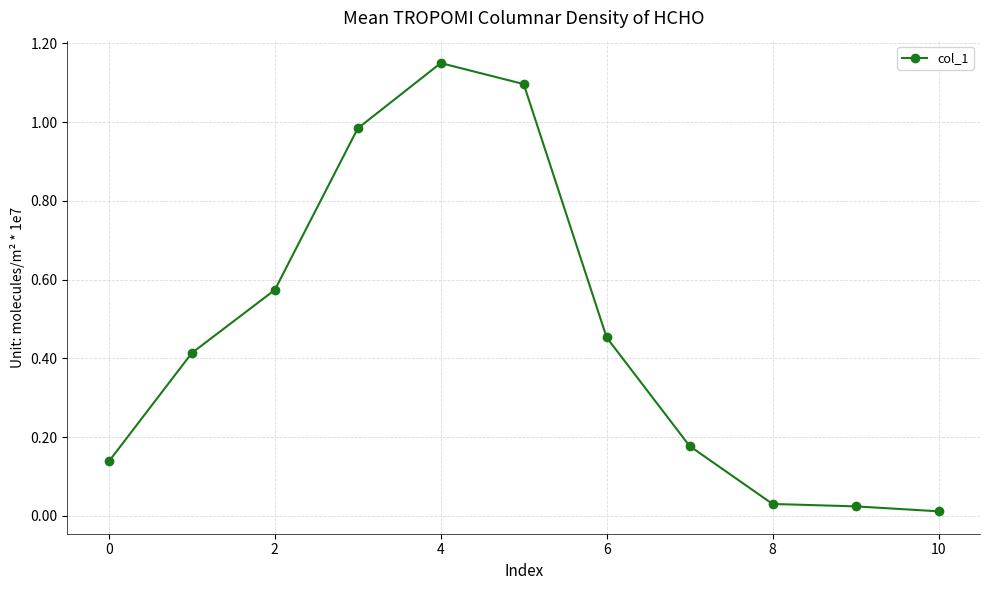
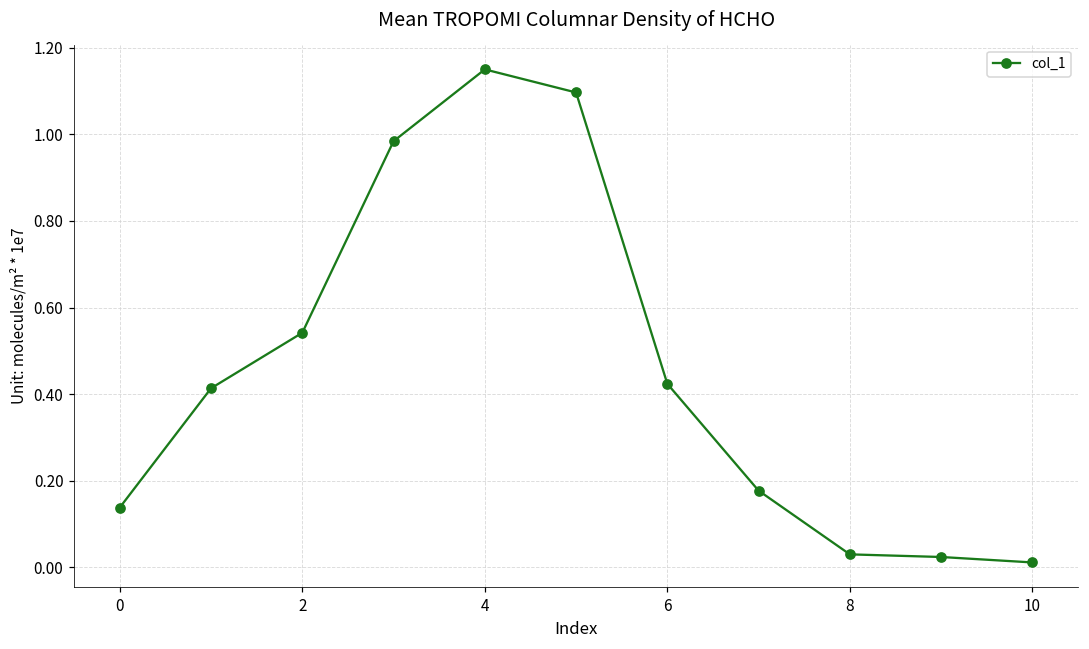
2: 0.57 -> 0.54
6: 0.45 -> 0.42
